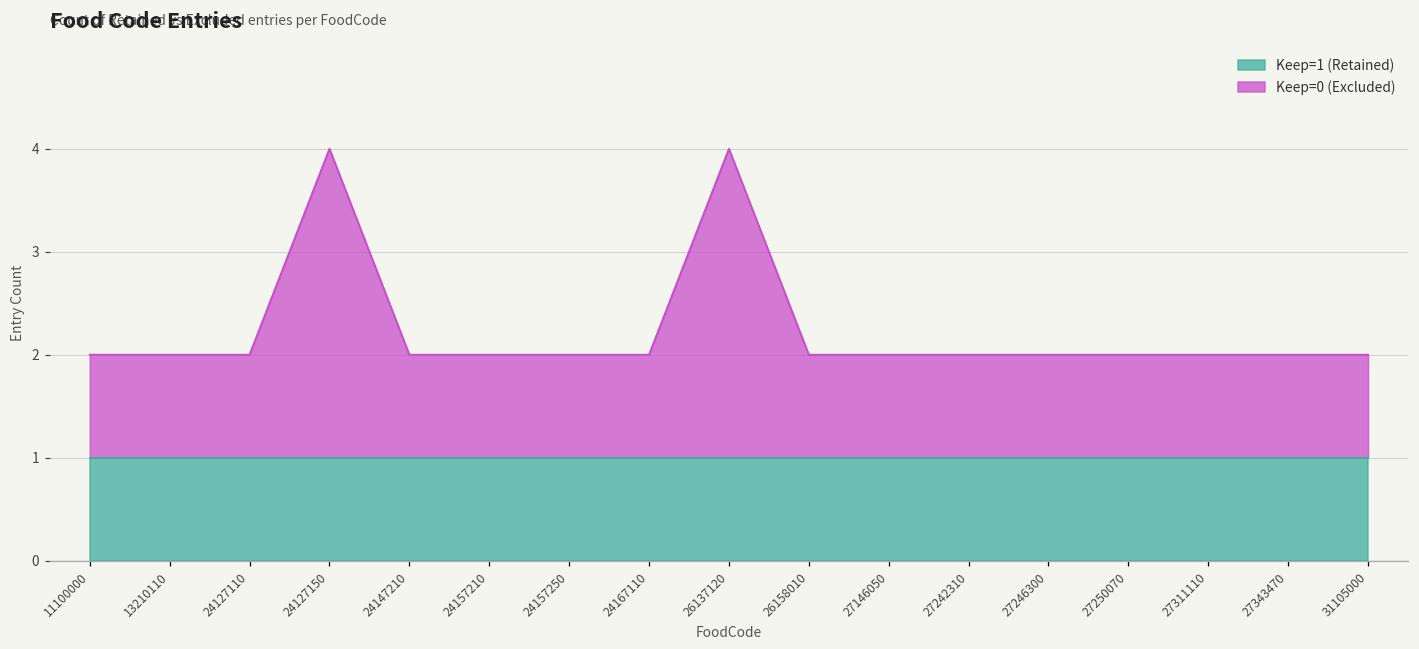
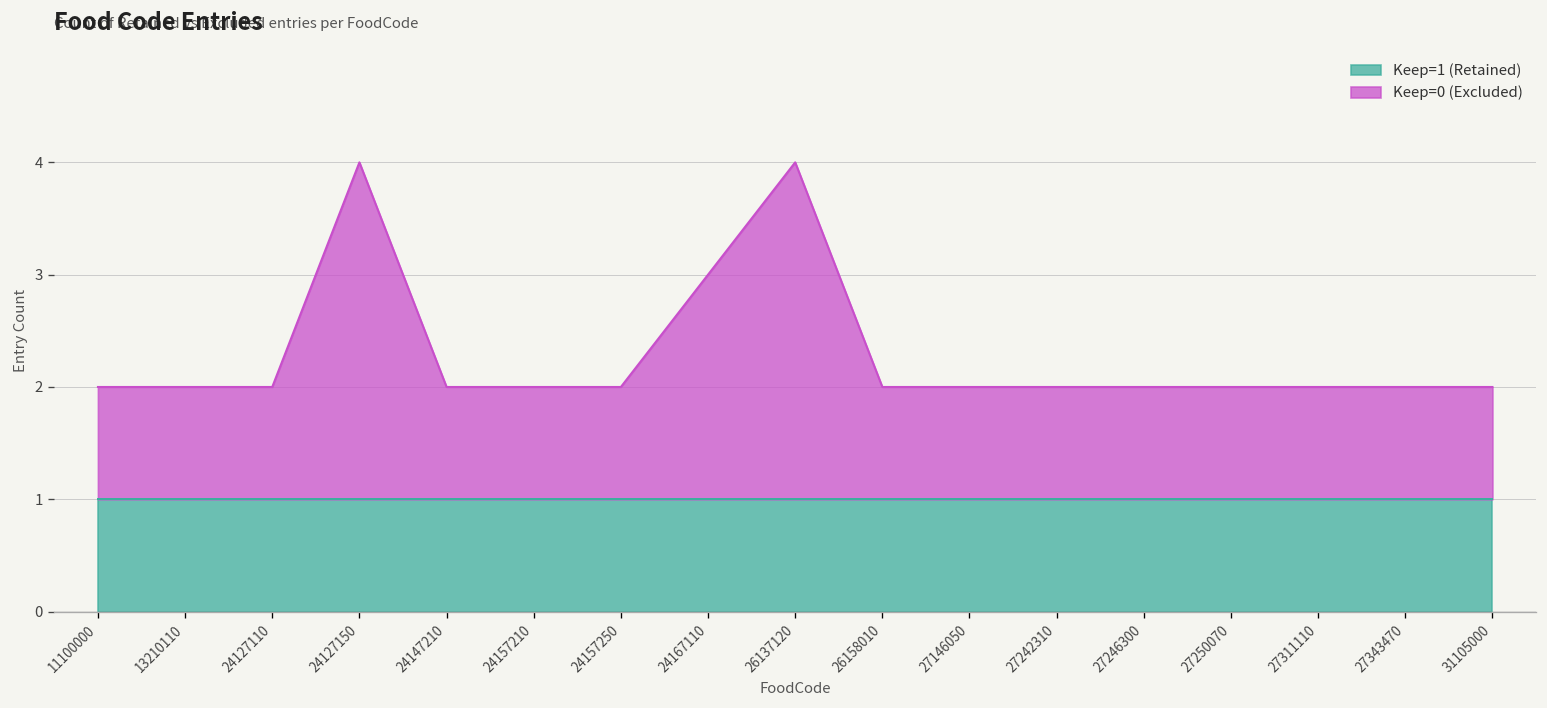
Keep=0 (Excluded), 24167110: 2.0 -> 3.0
